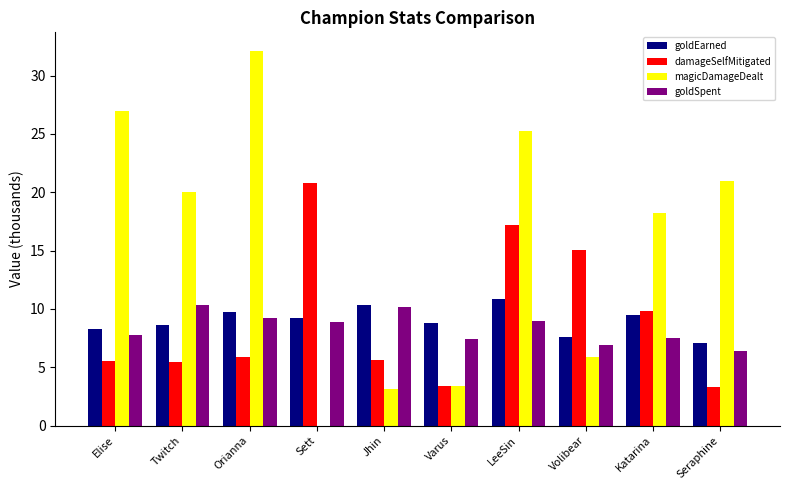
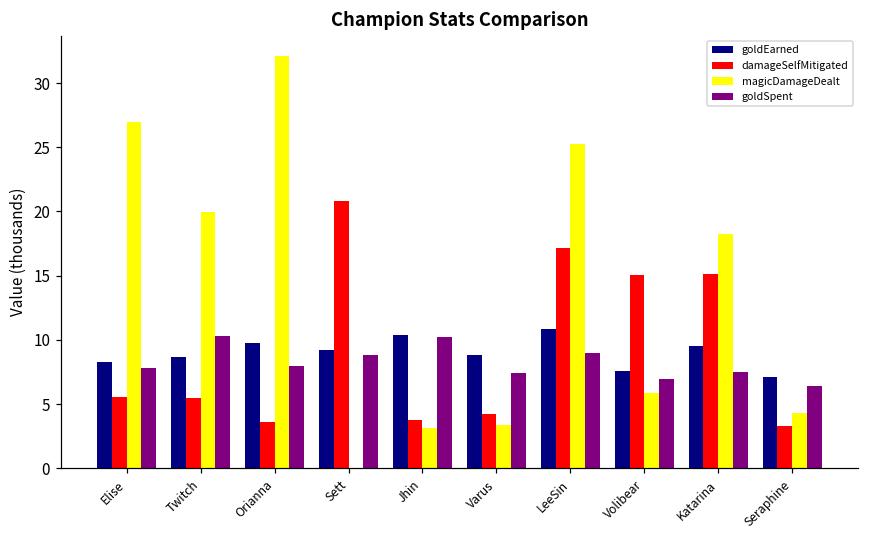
damageSelfMitigated, Orianna: 5.9 -> 3.6
goldSpent, Orianna: 9.2 -> 8.0
damageSelfMitigated, Jhin: 5.6 -> 3.8
damageSelfMitigated, Varus: 3.4 -> 4.2
damageSelfMitigated, Katarina: 9.8 -> 15.1
magicDamageDealt, Seraphine: 21.0 -> 4.3
